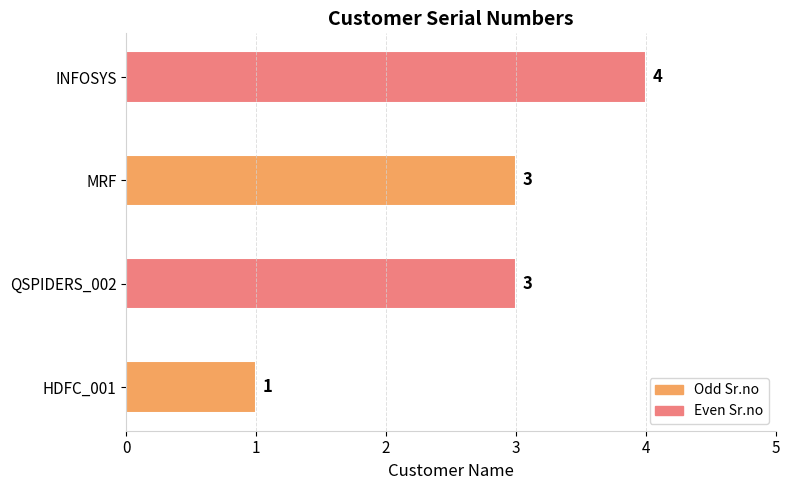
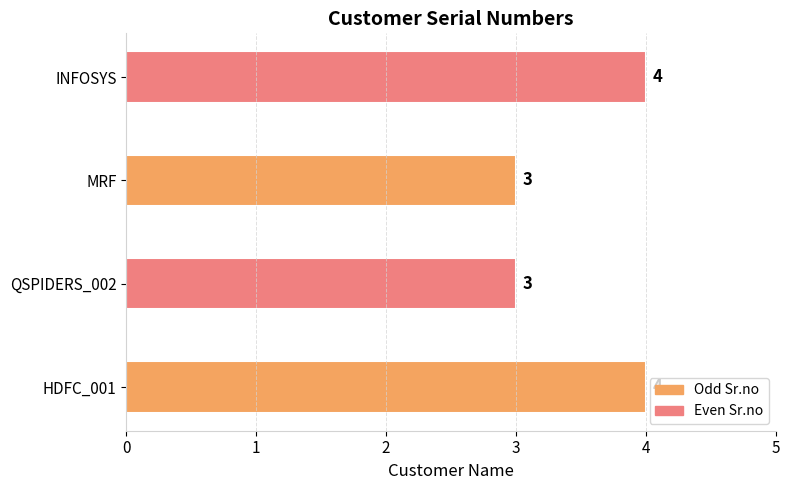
HDFC_001: 1 -> 4
